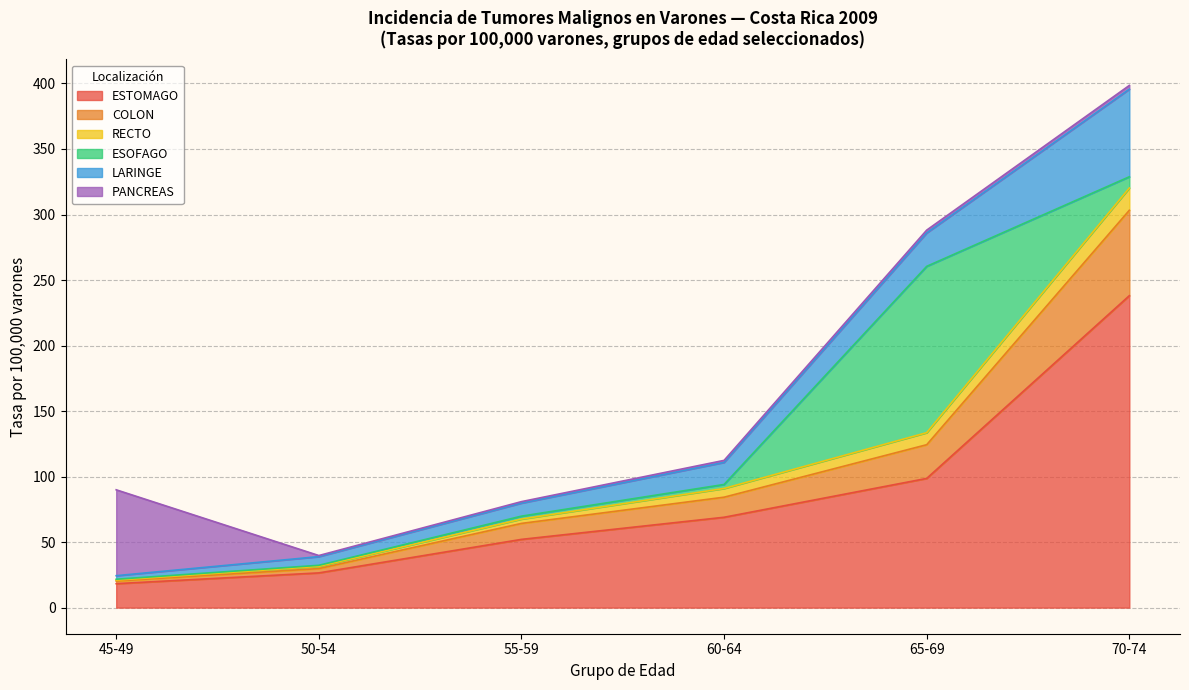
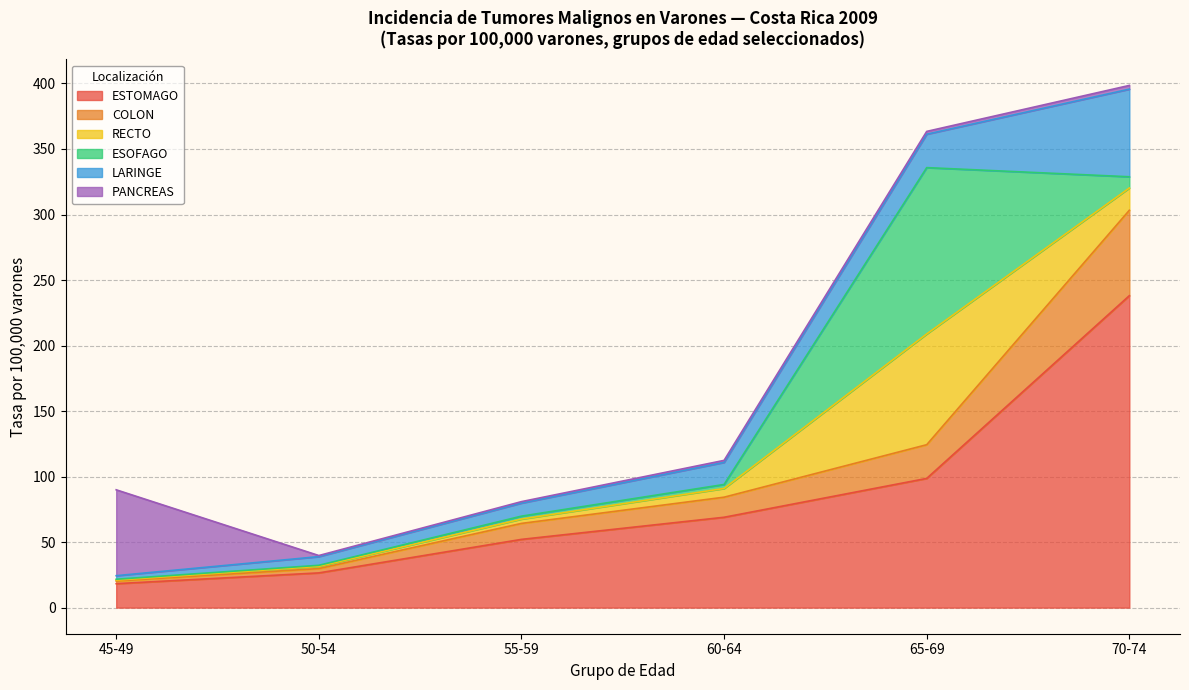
RECTO, 65-69: 9 -> 85
